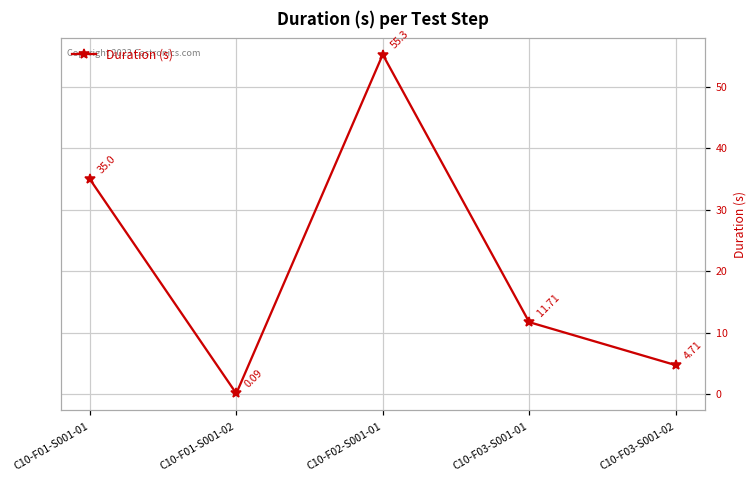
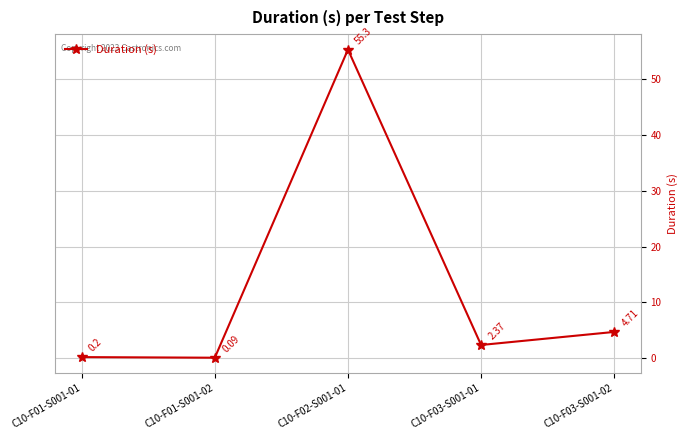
C10-F01-S001-01: 35.0 -> 0.2
C10-F03-S001-01: 11.71 -> 2.37
